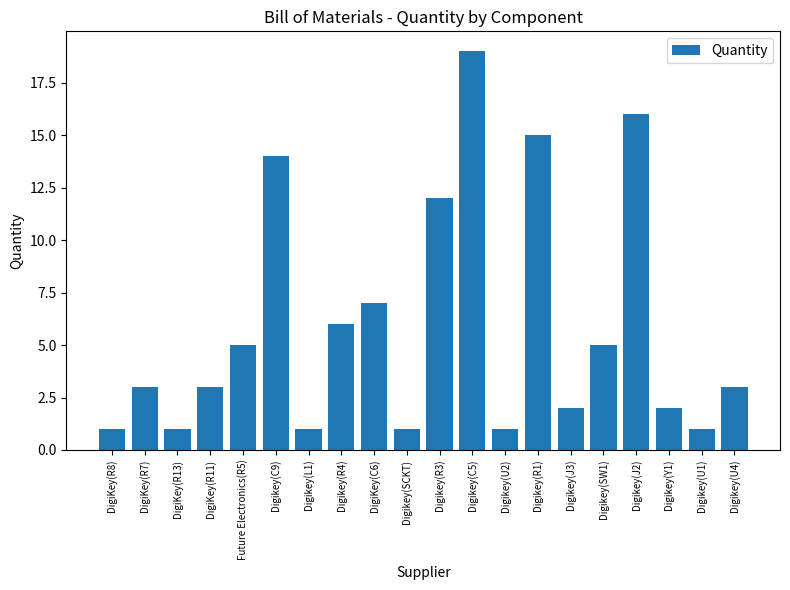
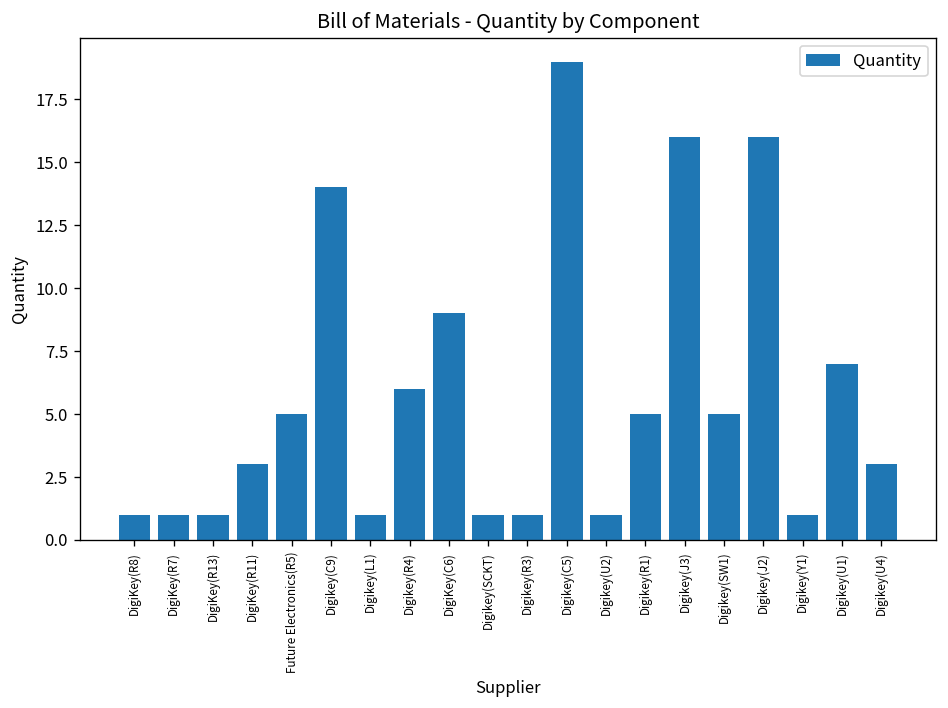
DigiKey(R7): 3 -> 1
DigiKey(C6): 7 -> 9
Digikey(R3): 12 -> 1
Digikey(R1): 15 -> 5
Digikey(J3): 2 -> 16
Digikey(Y1): 2 -> 1
Digikey(U1): 1 -> 7
